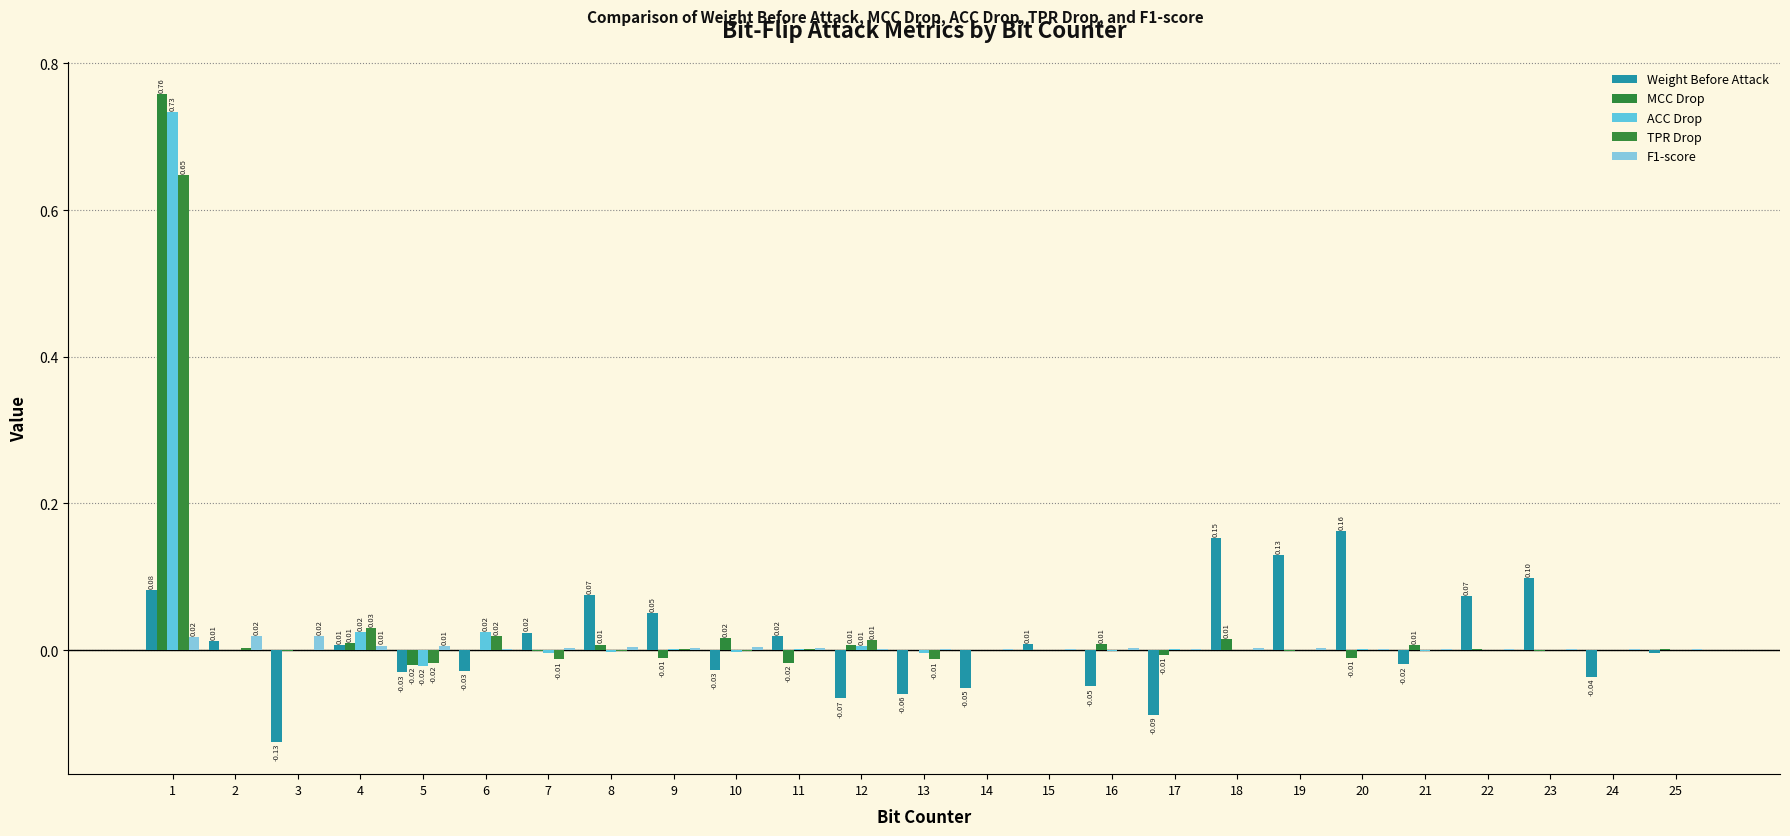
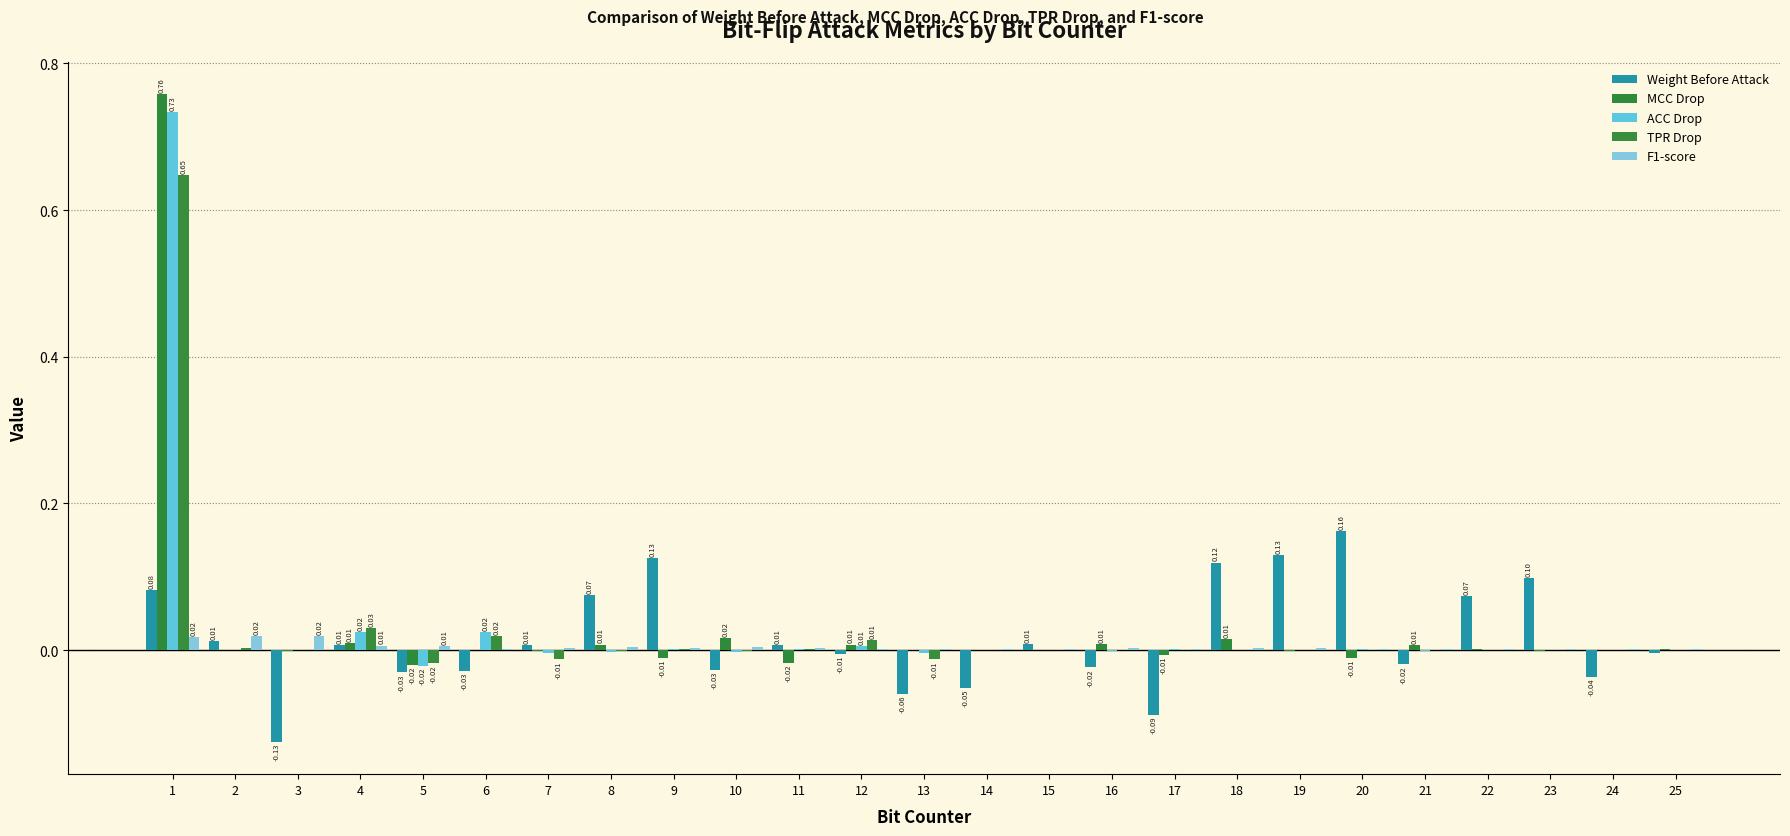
Weight Before Attack, 7: 0.02 -> 0.01
Weight Before Attack, 9: 0.05 -> 0.13
Weight Before Attack, 11: 0.02 -> 0.01
Weight Before Attack, 12: -0.07 -> -0.01
Weight Before Attack, 16: -0.05 -> -0.02
Weight Before Attack, 18: 0.15 -> 0.12
